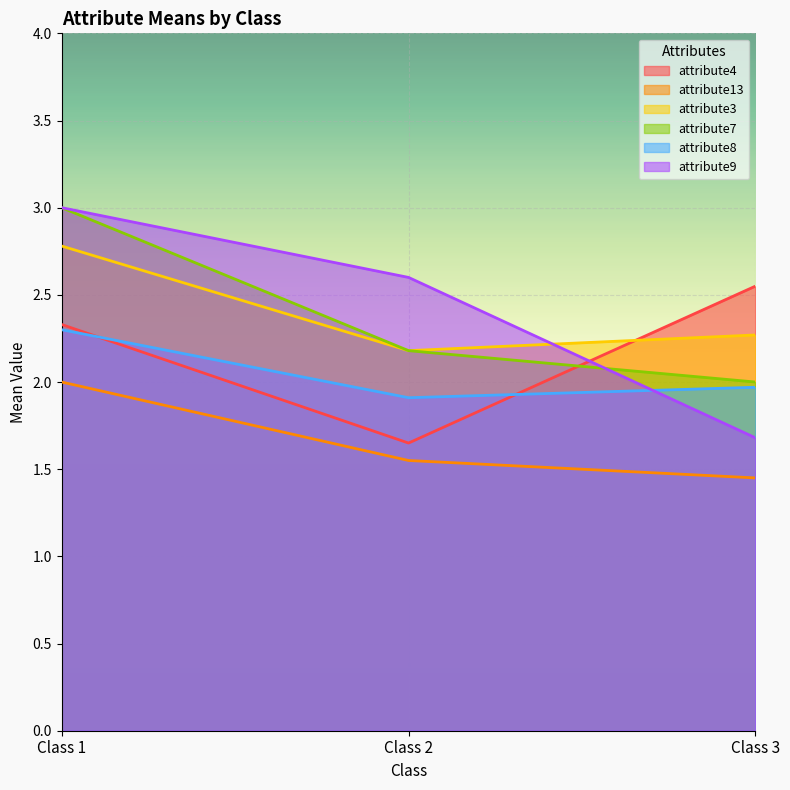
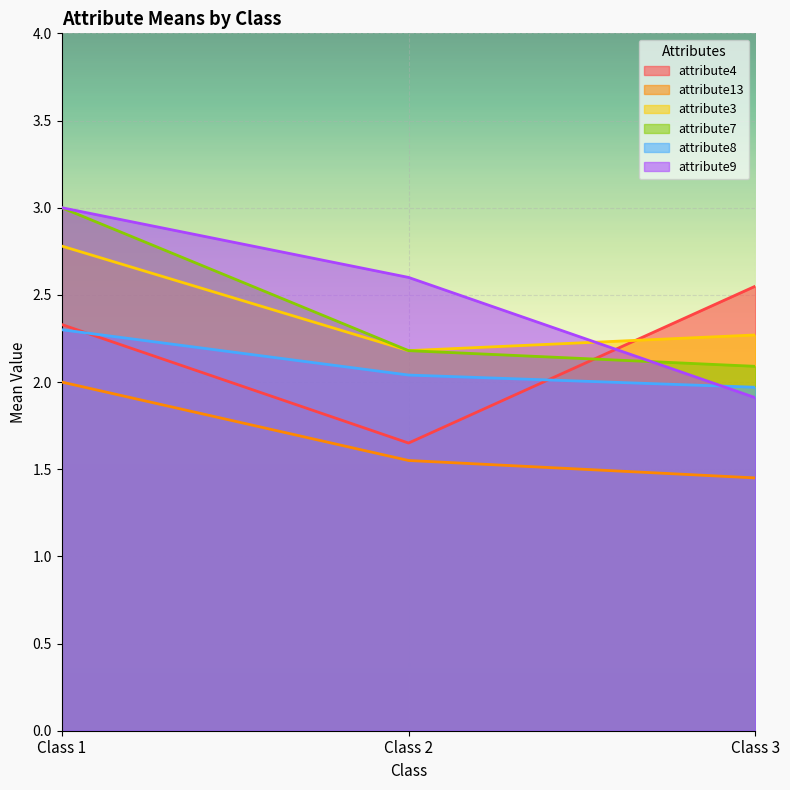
attribute8, Class 2: 1.91 -> 2.04
attribute7, Class 3: 2.00 -> 2.09
attribute9, Class 3: 1.68 -> 1.91
